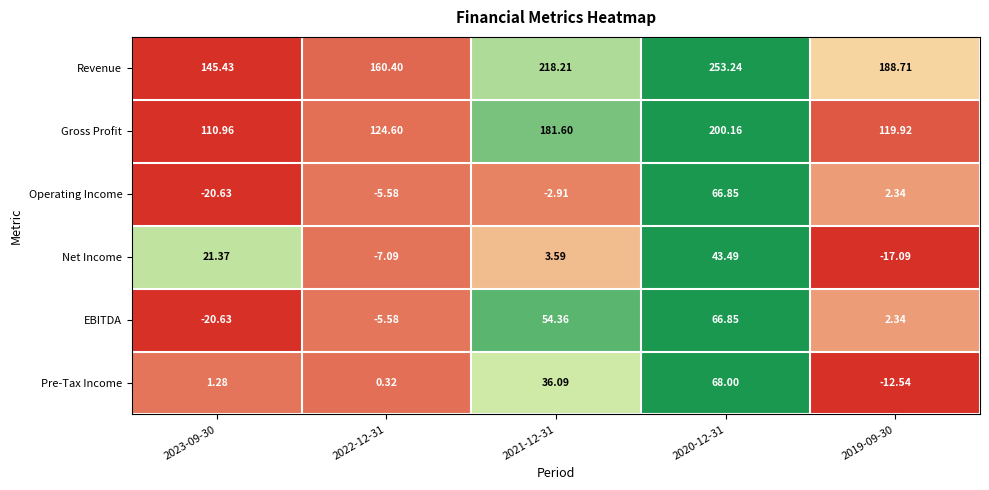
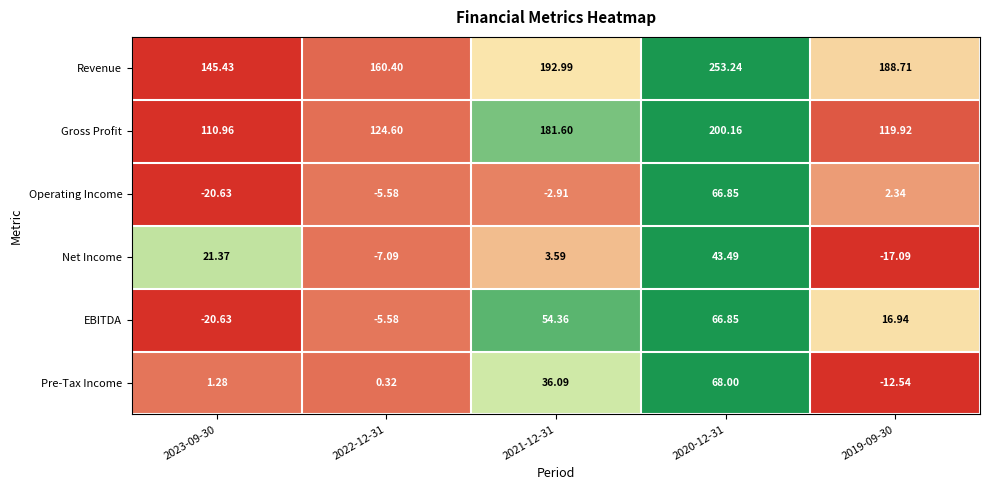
Revenue, 2021-12-31: 218.21 -> 192.99
EBITDA, 2019-09-30: 2.34 -> 16.94
